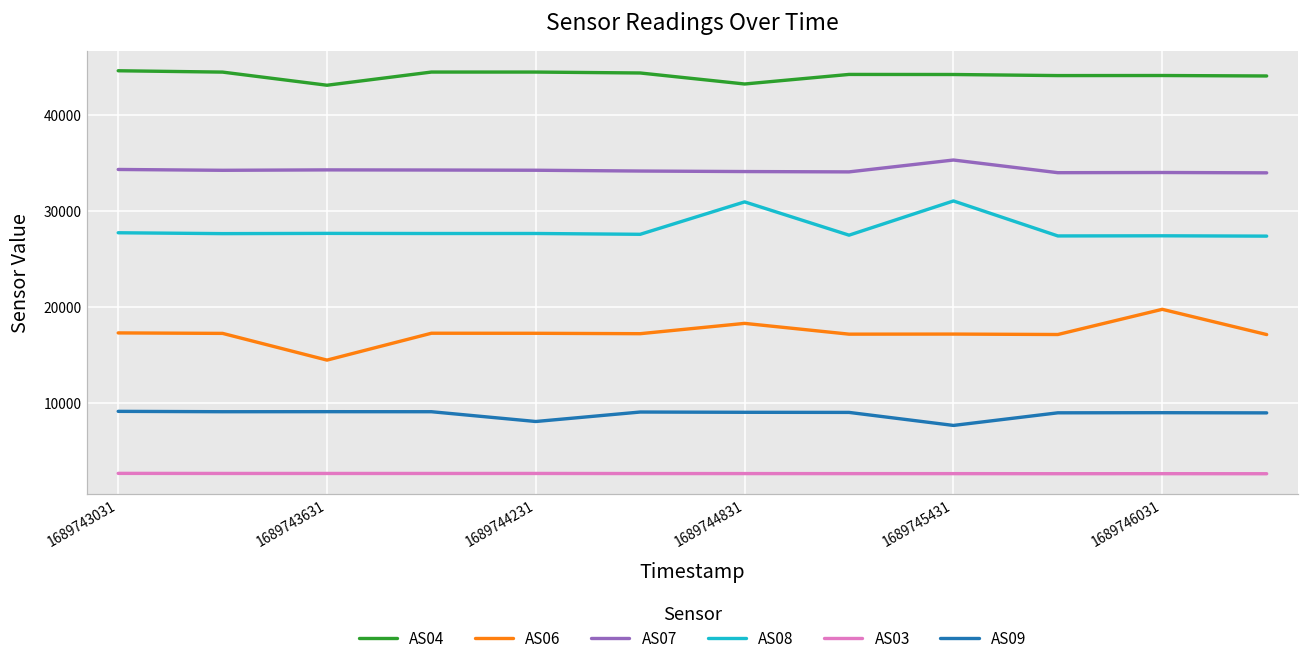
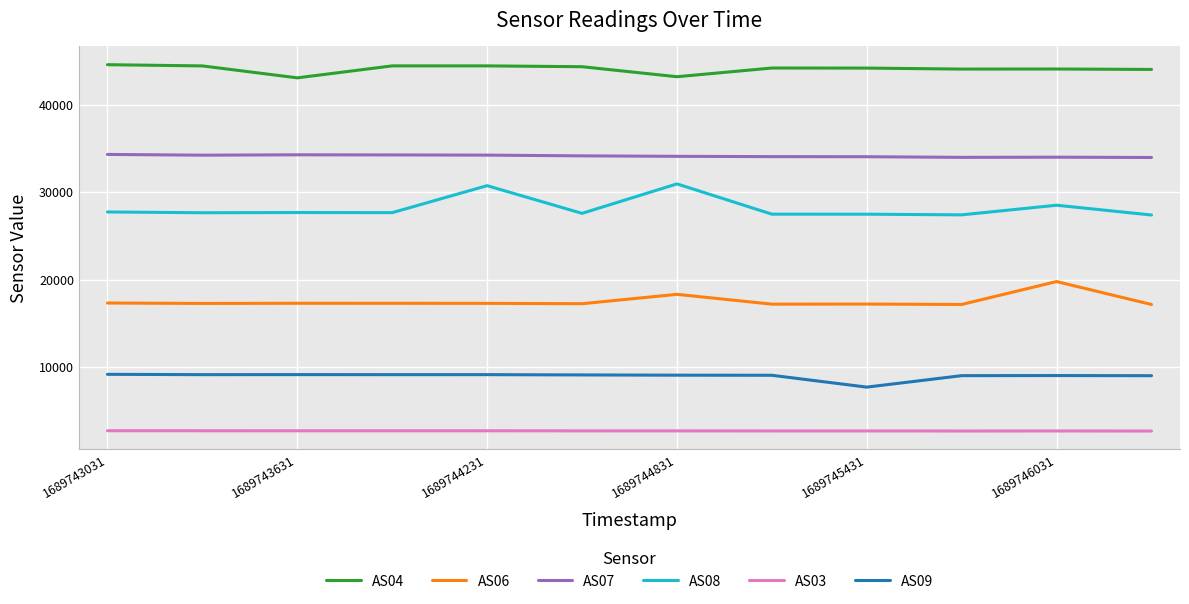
AS06, 1689743631: 14000 -> 17000
AS08, 1689744231: 28000 -> 31000
AS09, 1689744231: 8000 -> 9000
AS07, 1689745431: 35000 -> 34000
AS08, 1689745431: 31000 -> 27000
AS08, 1689746031: 27000 -> 28000
